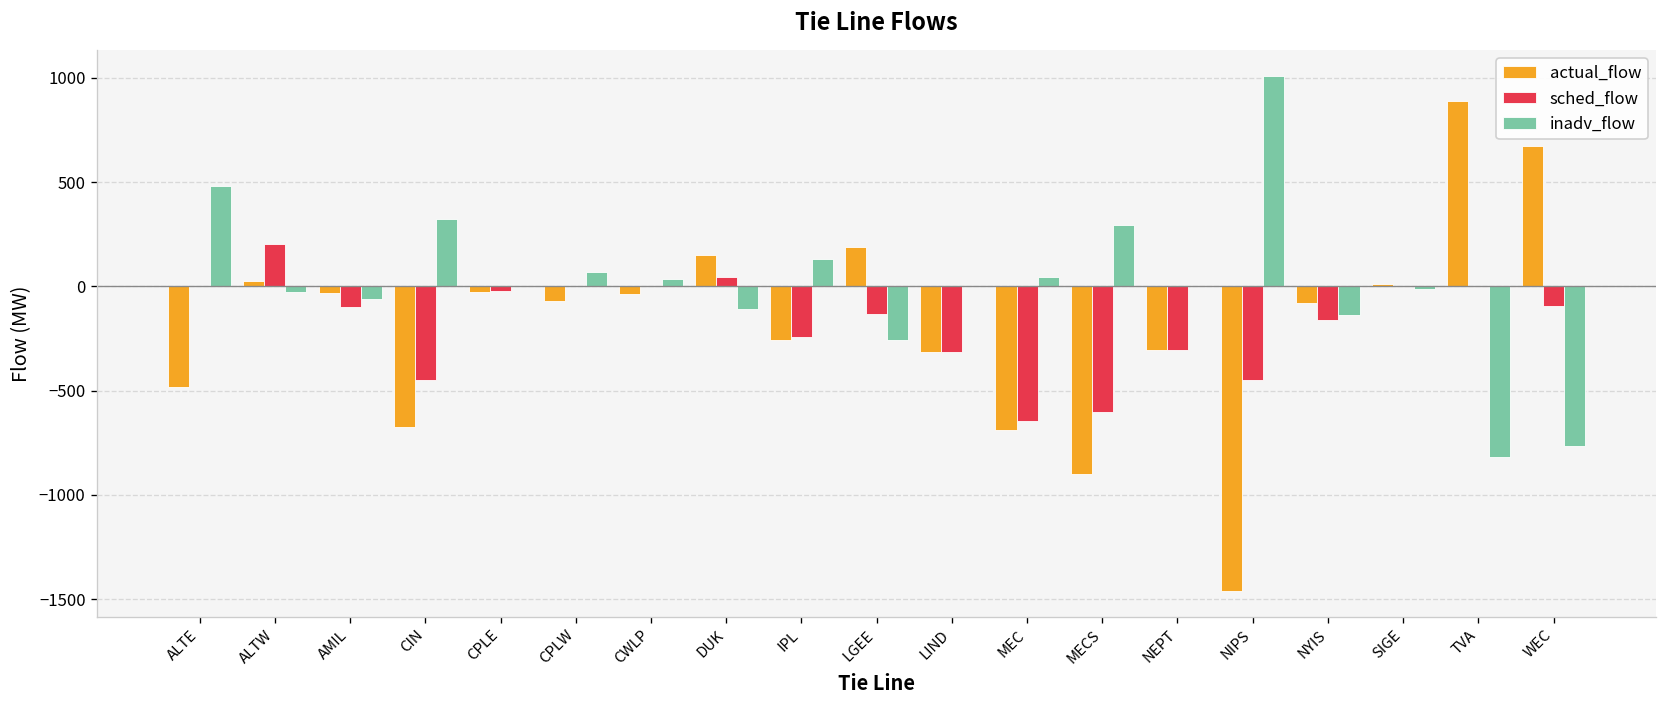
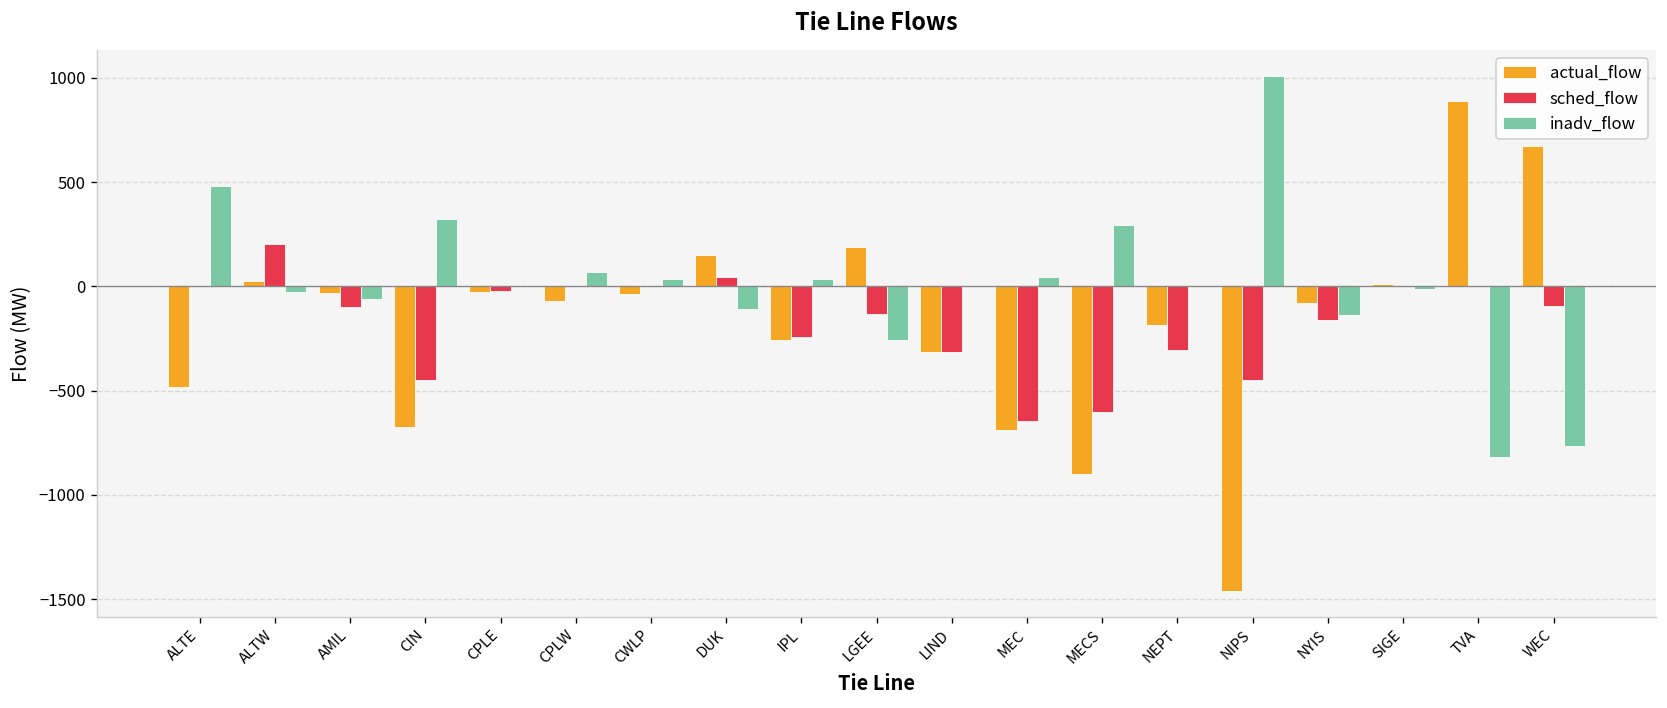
inadv_flow, IPL: 130 -> 30
actual_flow, NEPT: -310 -> -180
